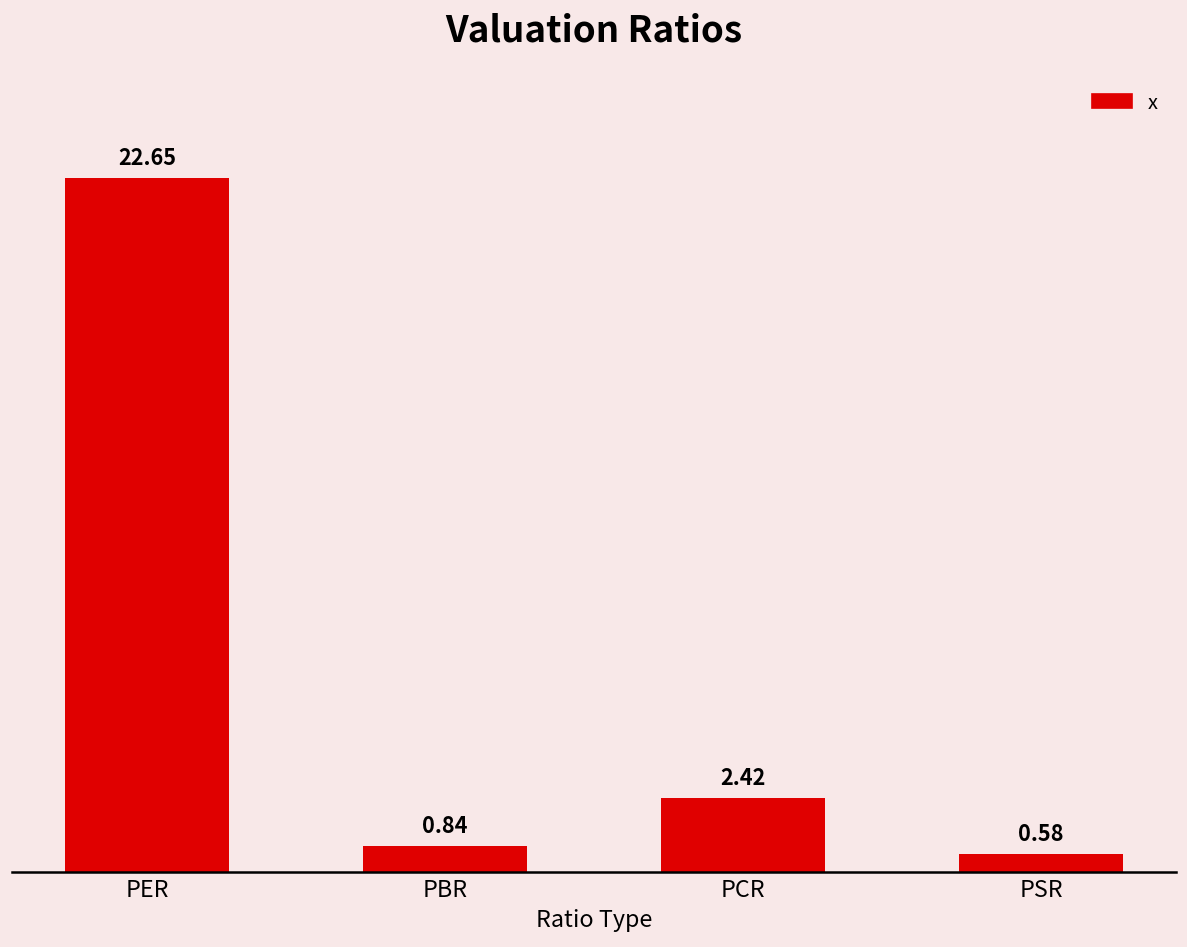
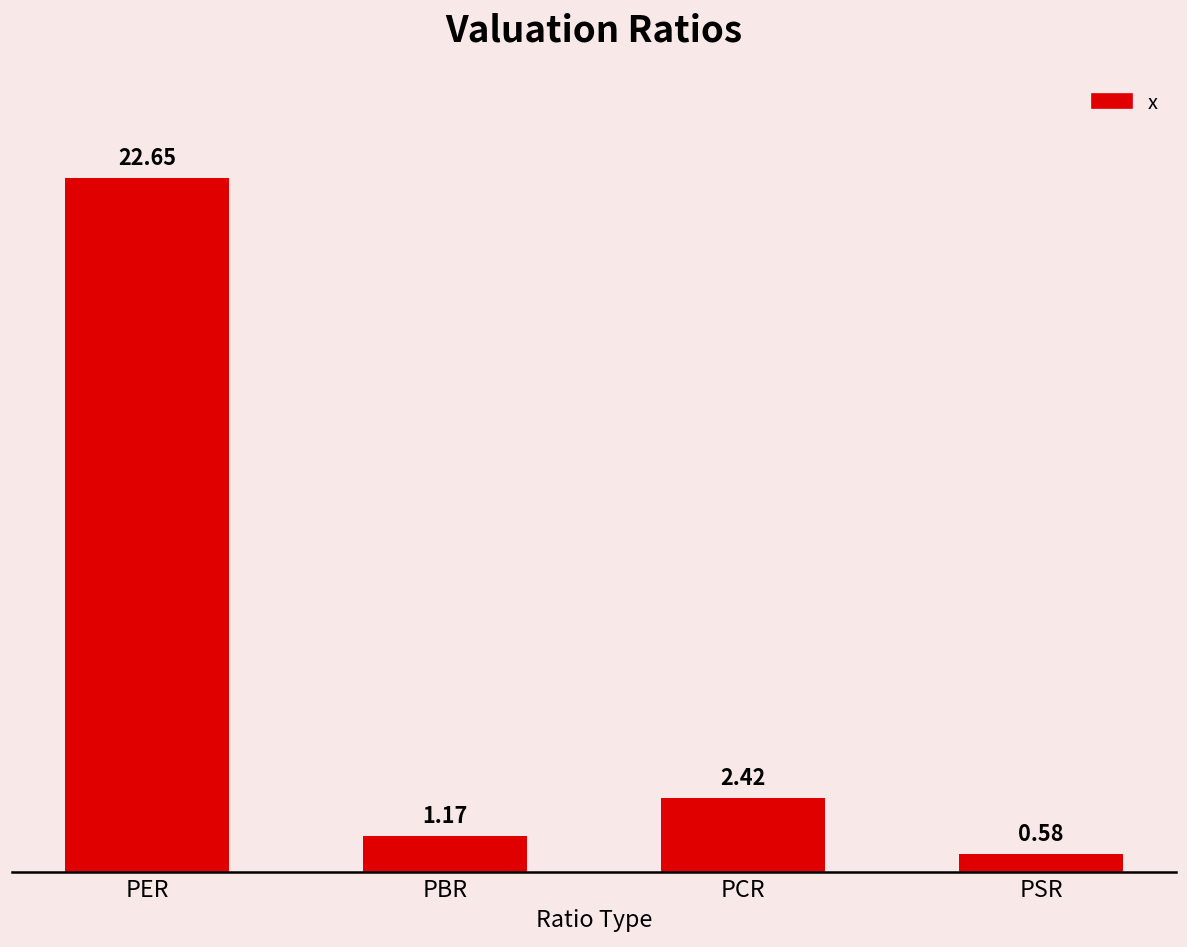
PBR: 0.84 -> 1.17
